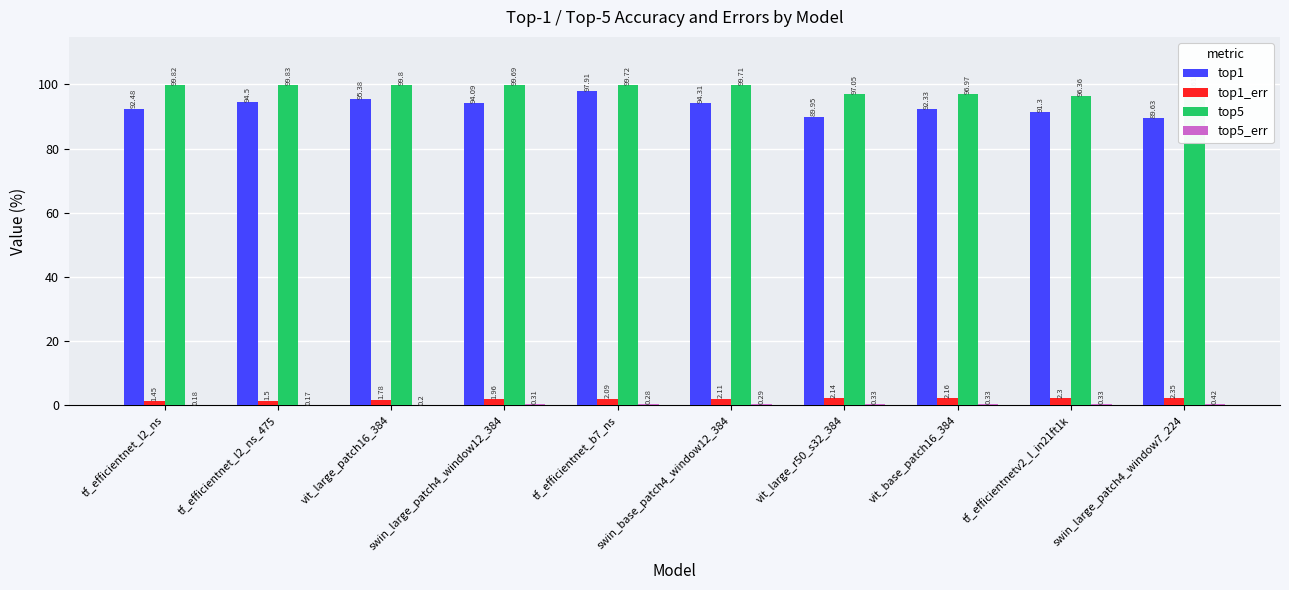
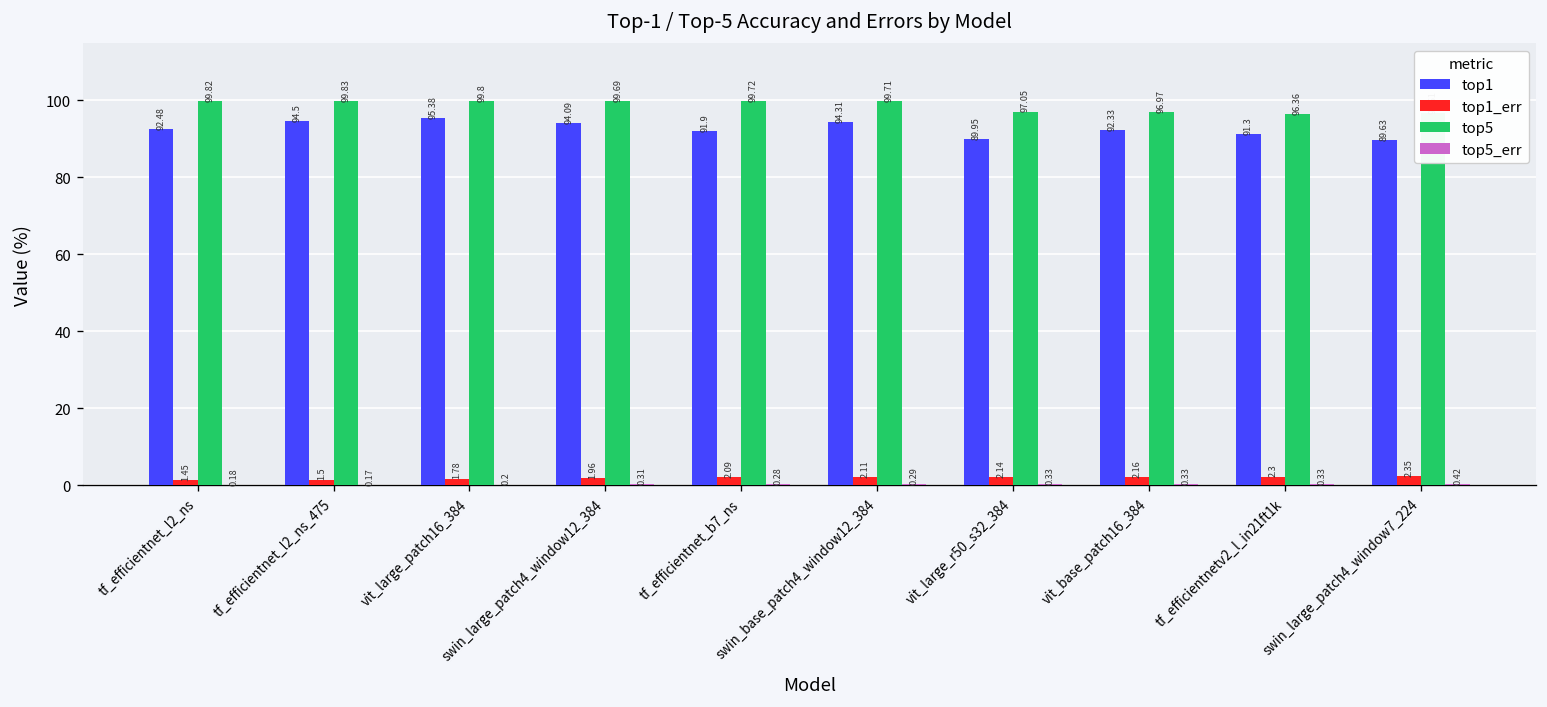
top1, tf_efficientnet_b7_ns: 97.91 -> 91.9
